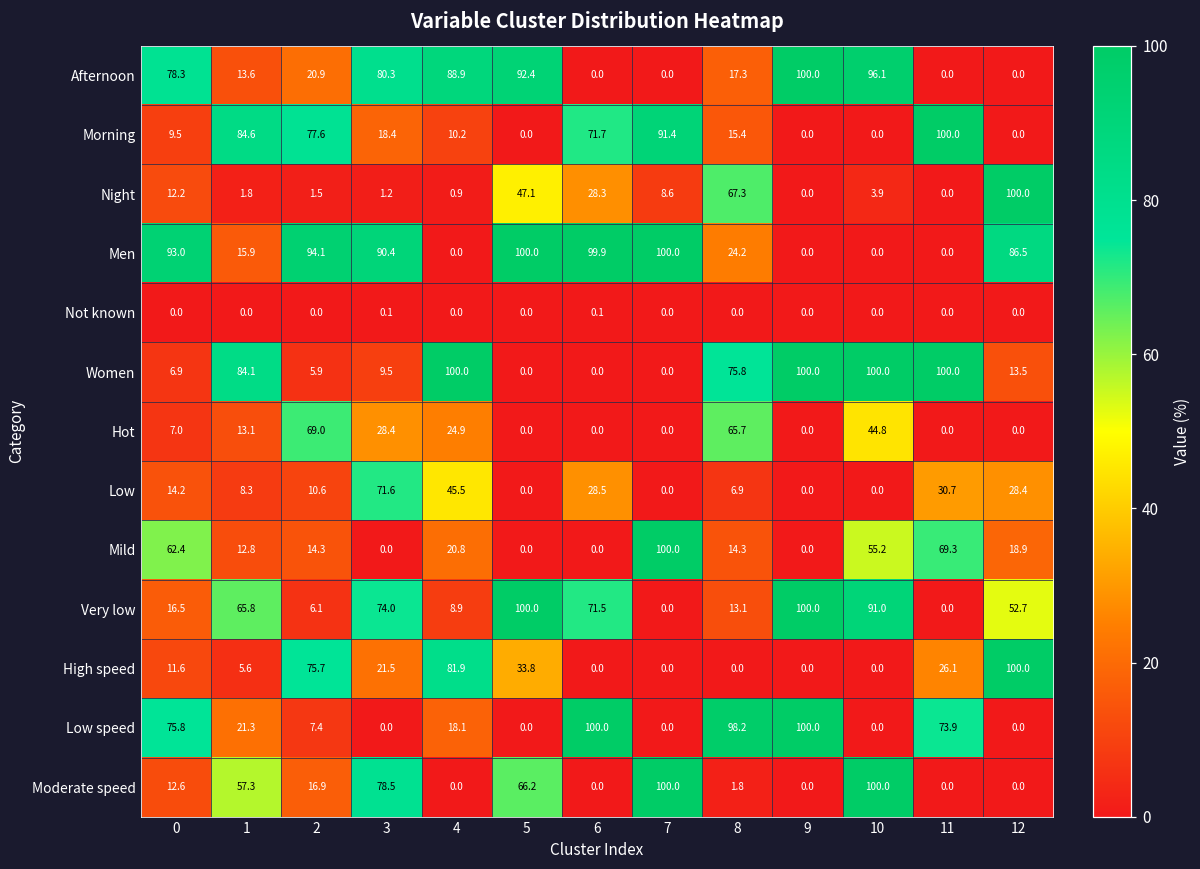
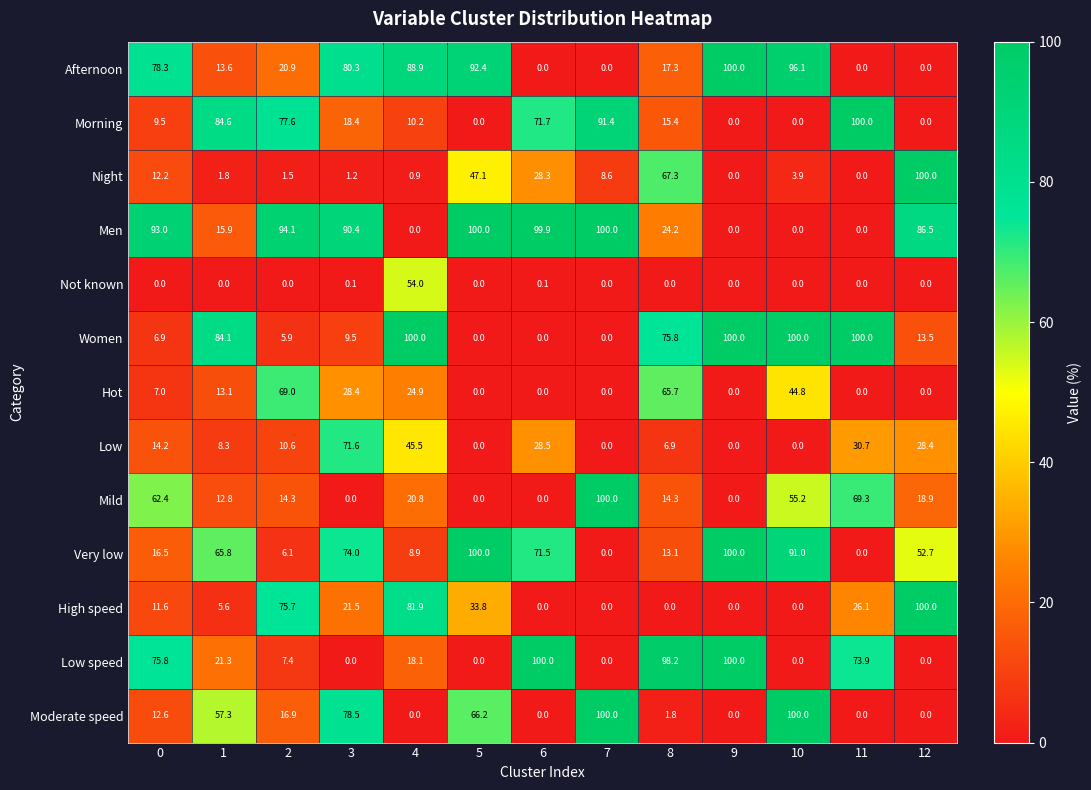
Not known, 4: 0.0 -> 54.0
